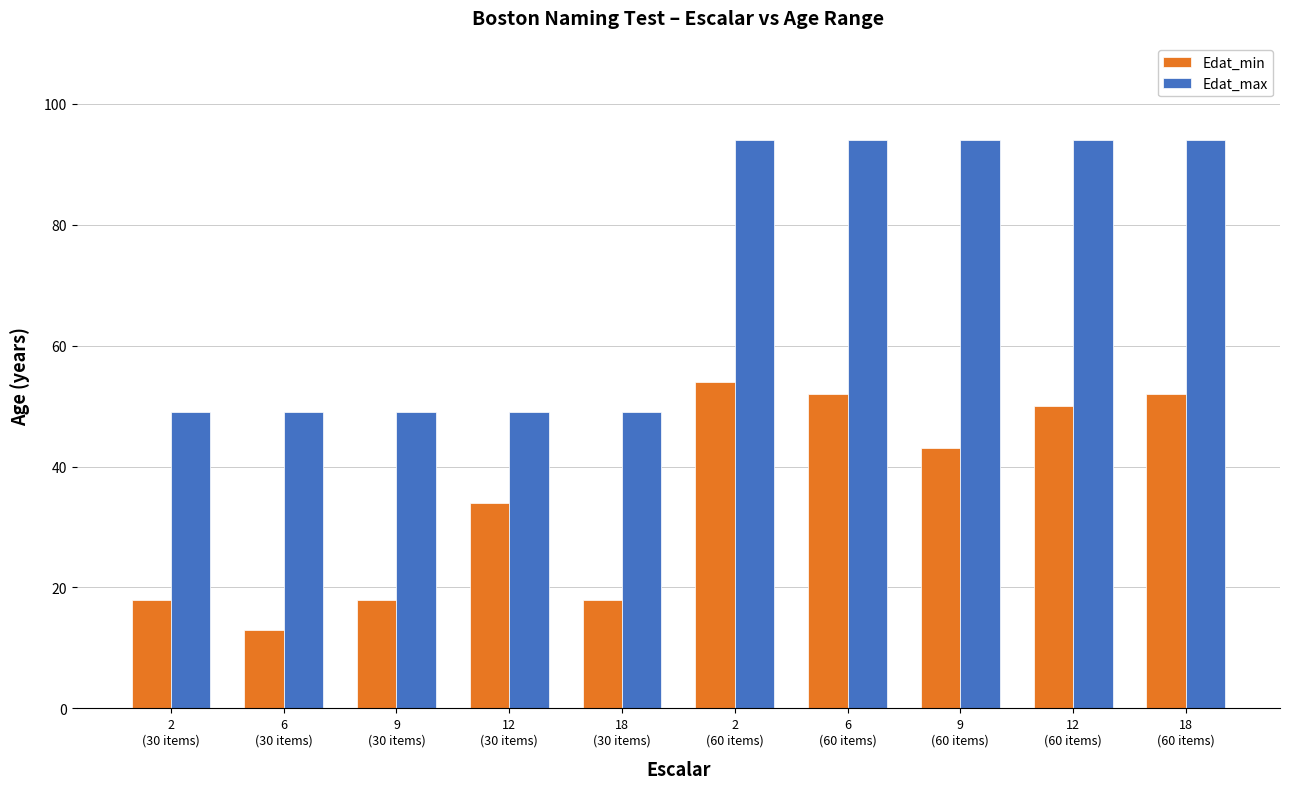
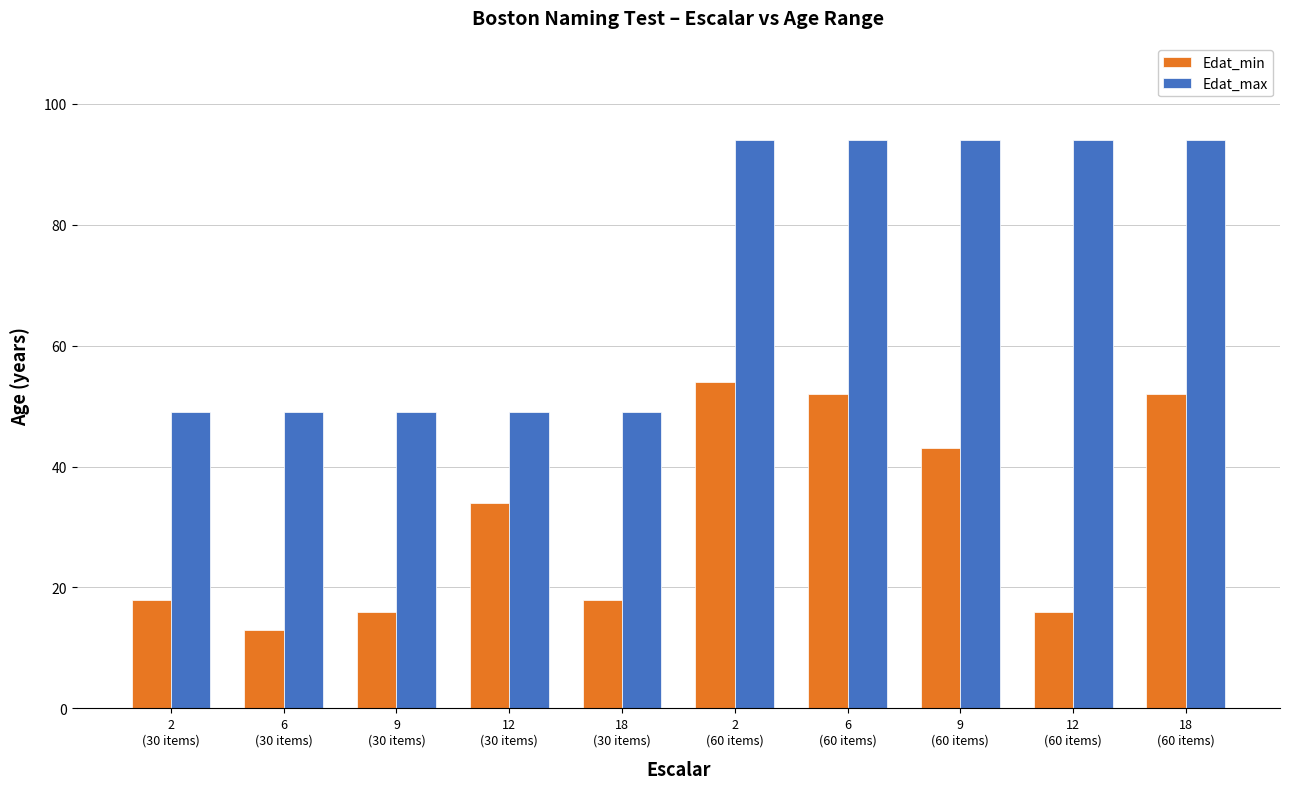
Edat_min, 9 (30 items): 18 -> 16
Edat_min, 12 (60 items): 50 -> 16
